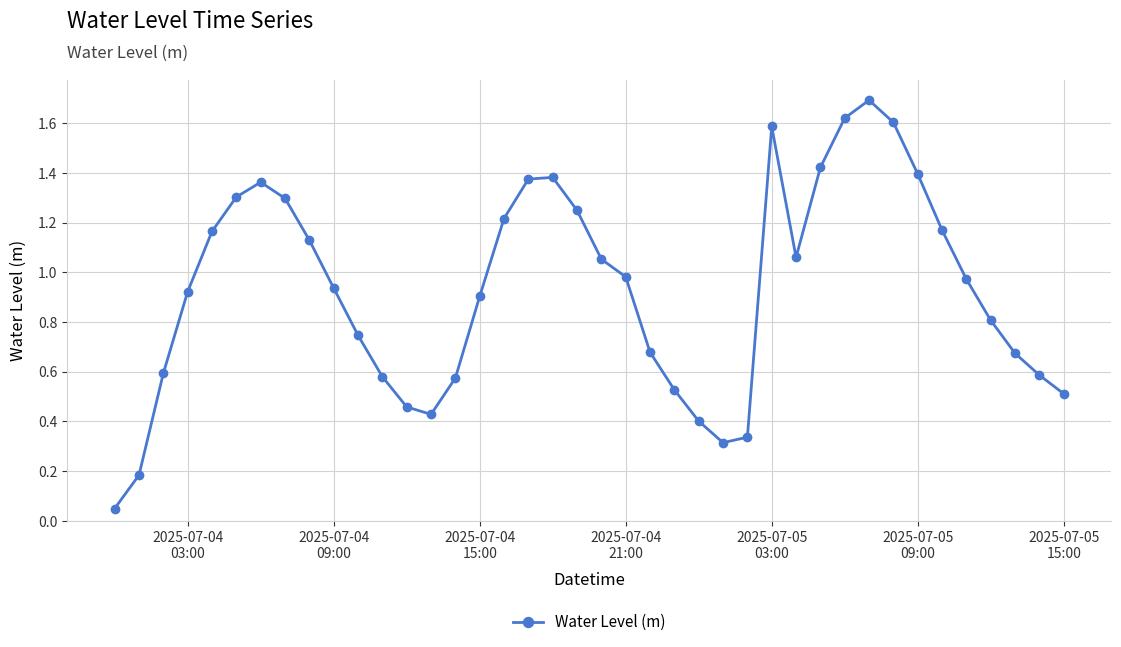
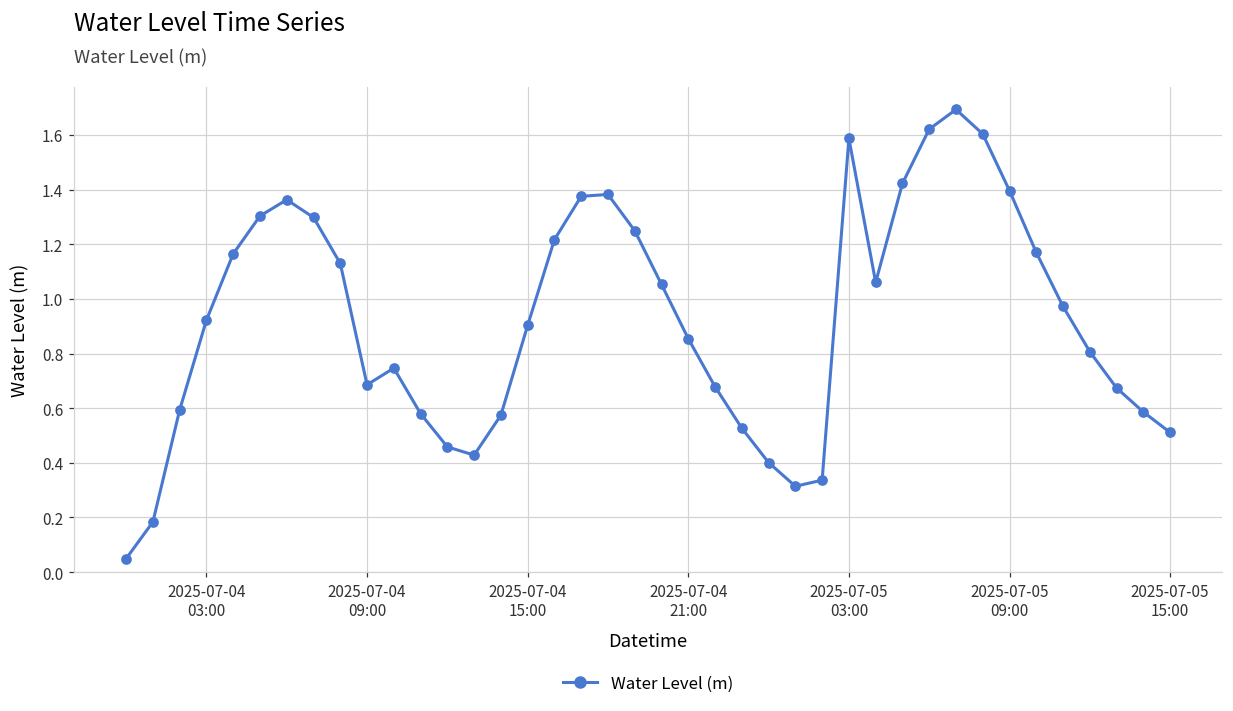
2025-07-04 09:00: 0.94 -> 0.69
2025-07-04 21:00: 0.98 -> 0.85
